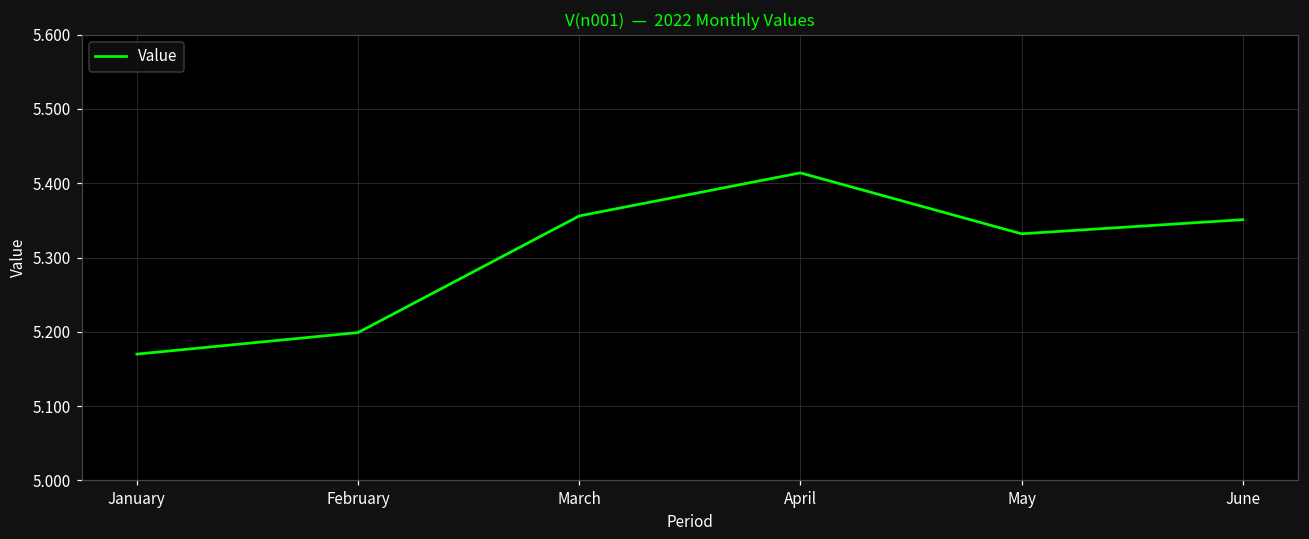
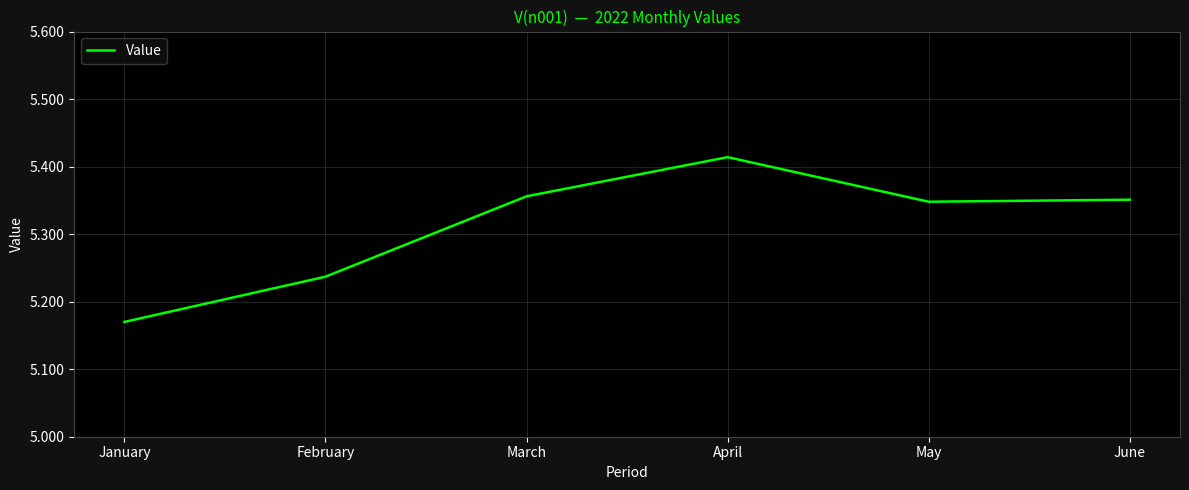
February: 5.20 -> 5.24
May: 5.33 -> 5.35
